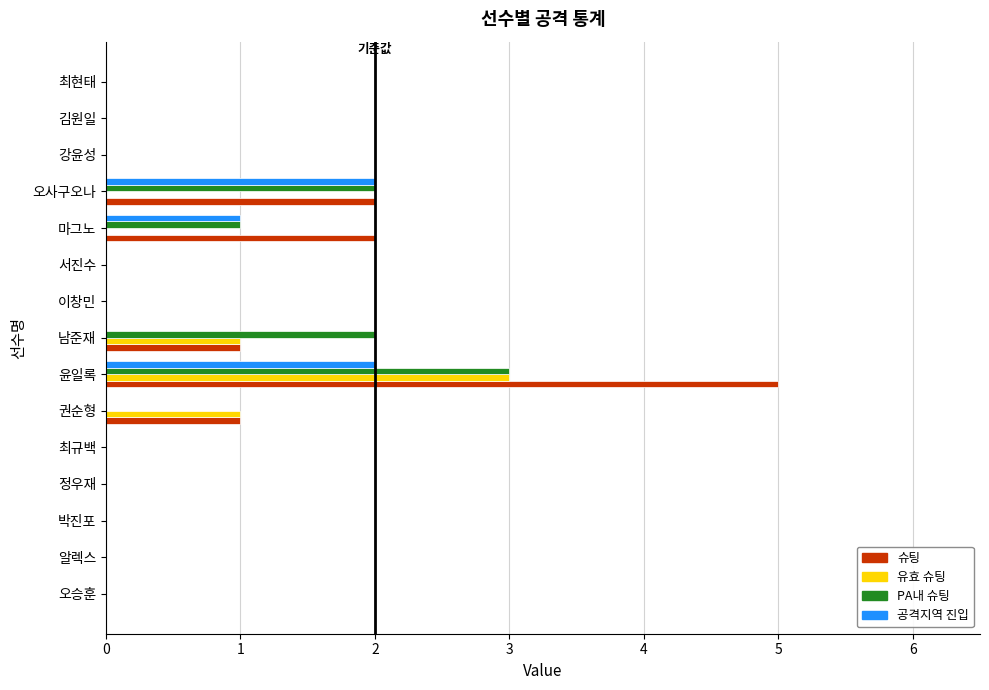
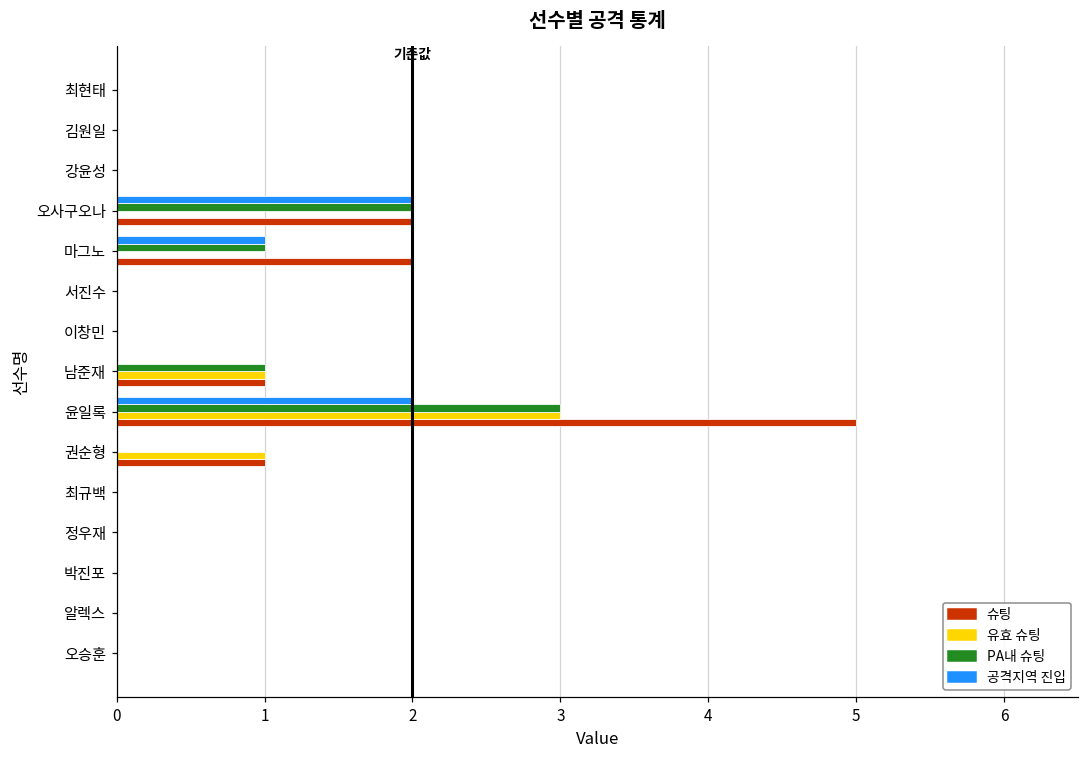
PA내 슈팅, 남준재: 2 -> 1
